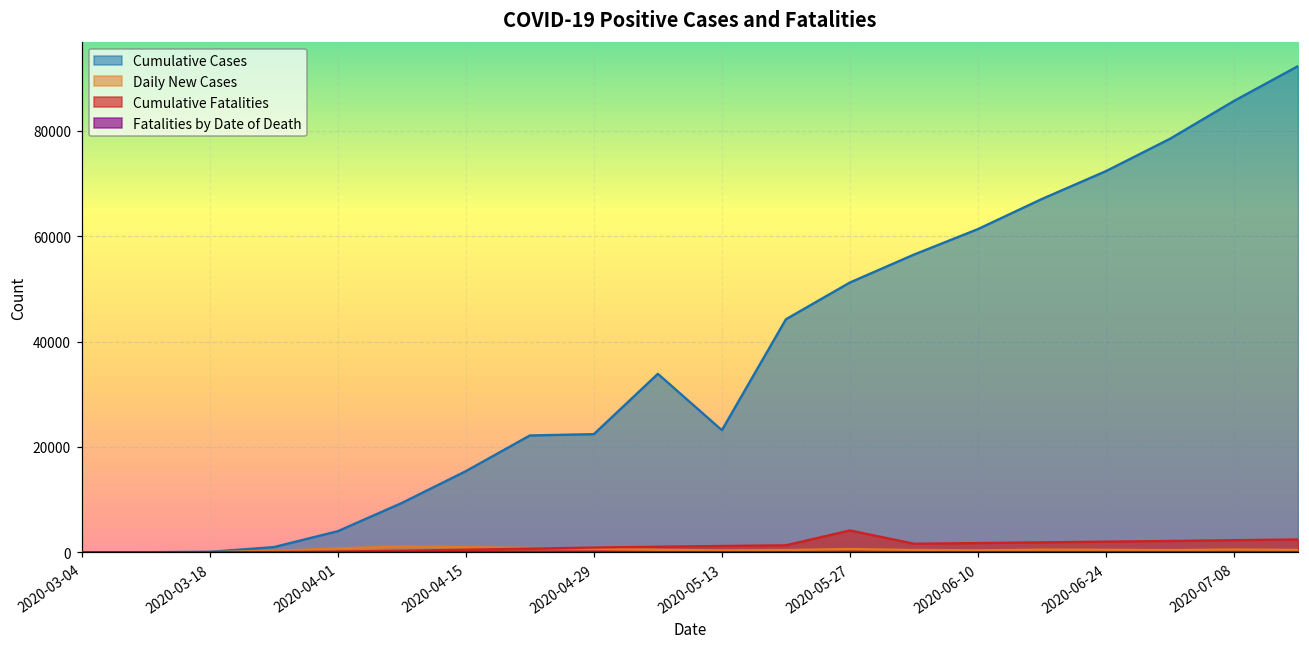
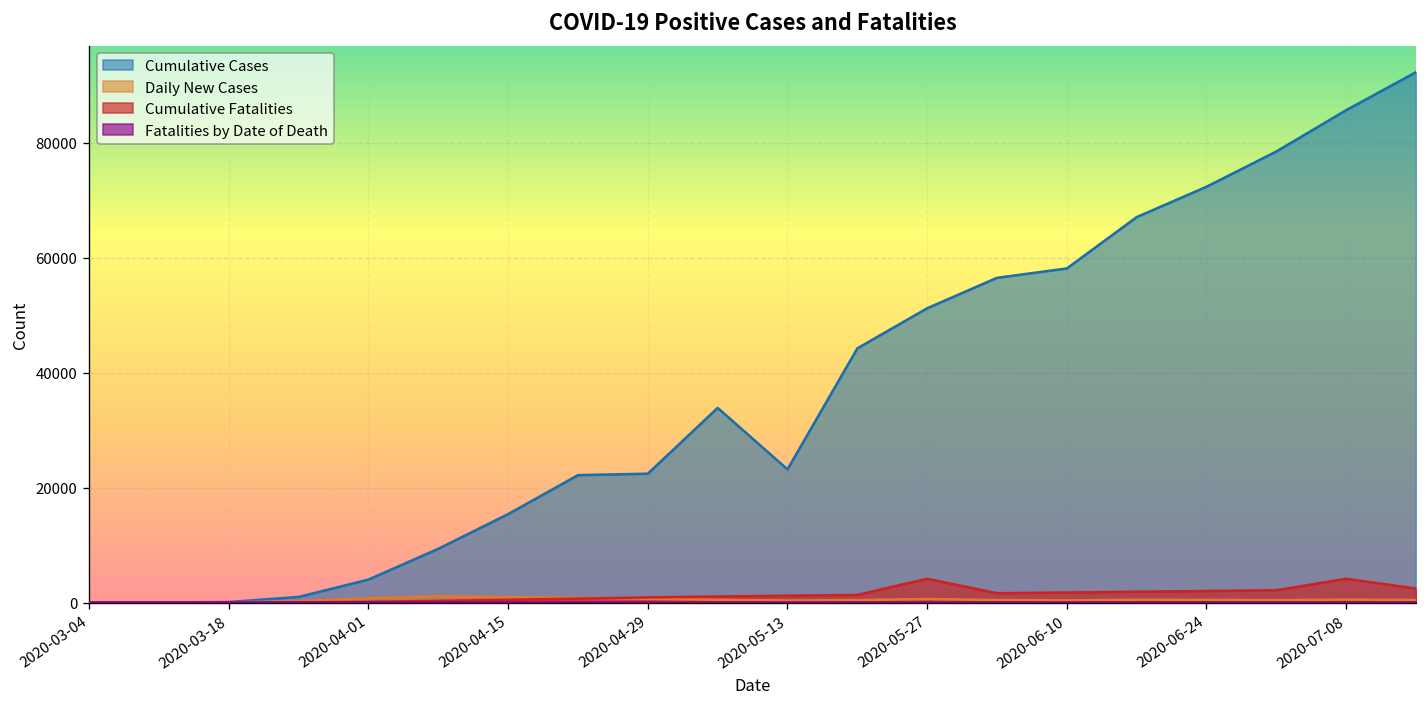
Cumulative Cases, 2020-06-10: 61000 -> 58000
Cumulative Fatalities, 2020-07-08: 2000 -> 4000
